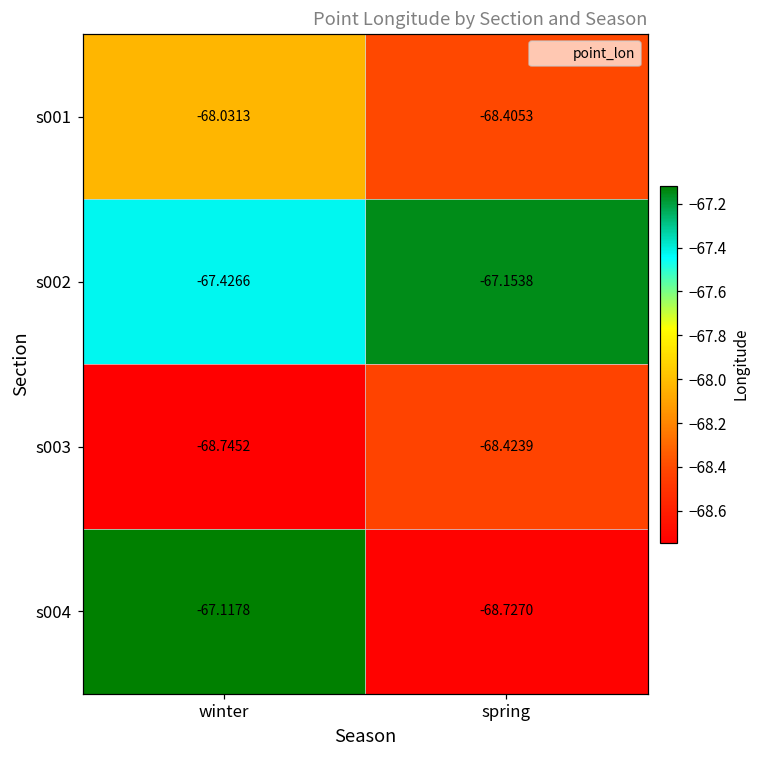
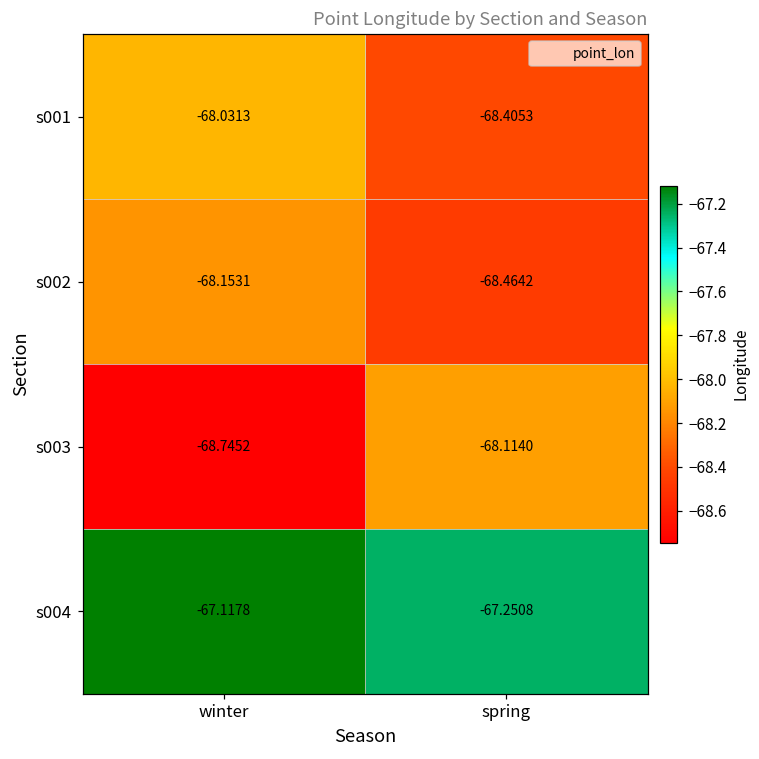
s002, winter: -67.4266 -> -68.1531
s002, spring: -67.1538 -> -68.4642
s003, spring: -68.4239 -> -68.1140
s004, spring: -68.7270 -> -67.2508
